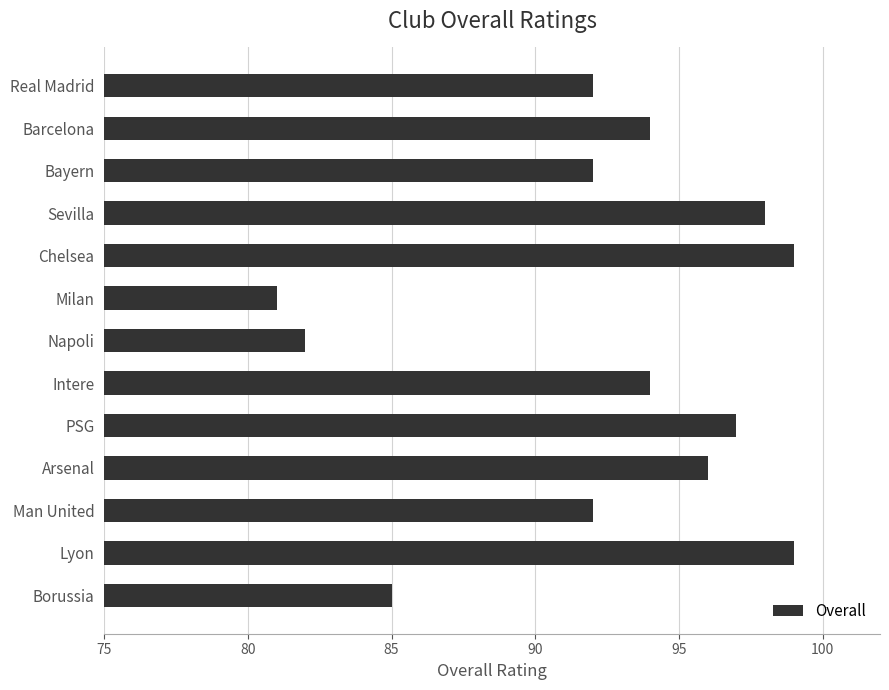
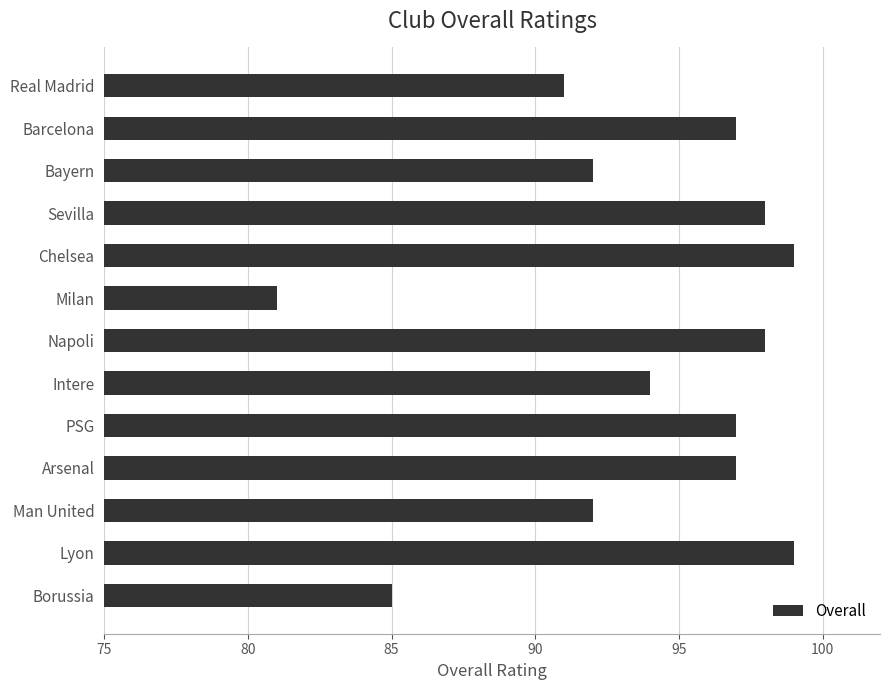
Real Madrid: 92 -> 91
Barcelona: 94 -> 97
Napoli: 82 -> 98
Arsenal: 96 -> 97
